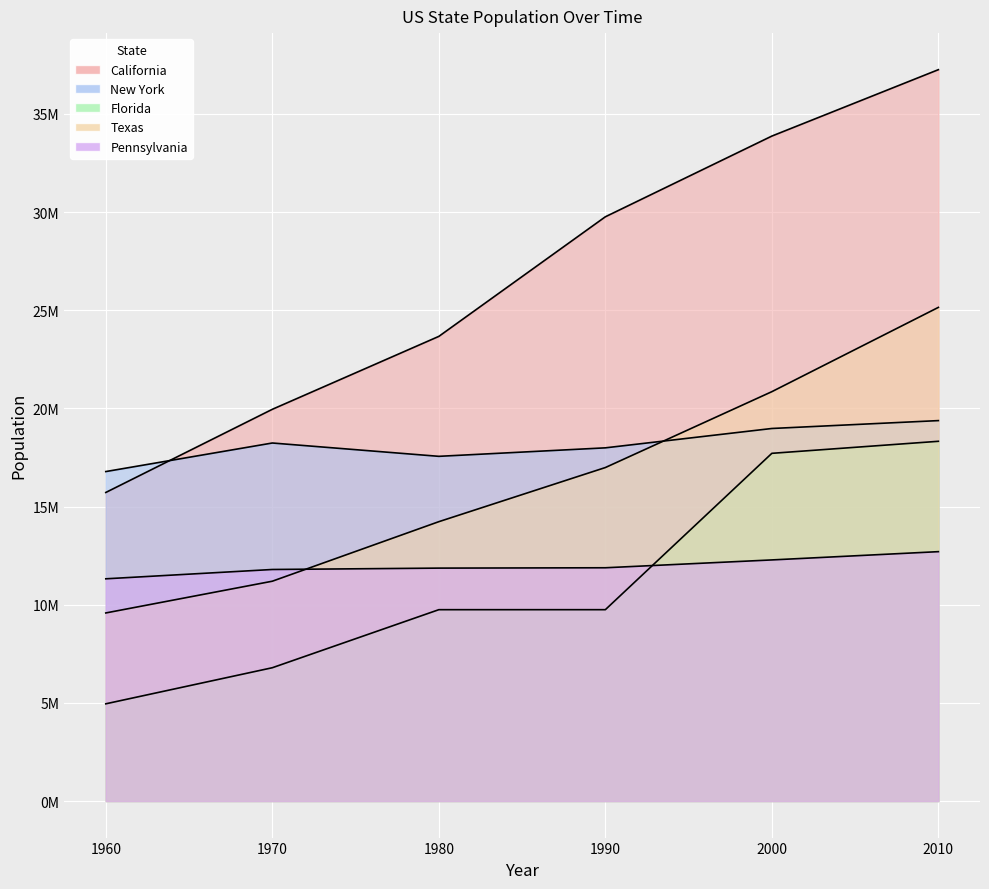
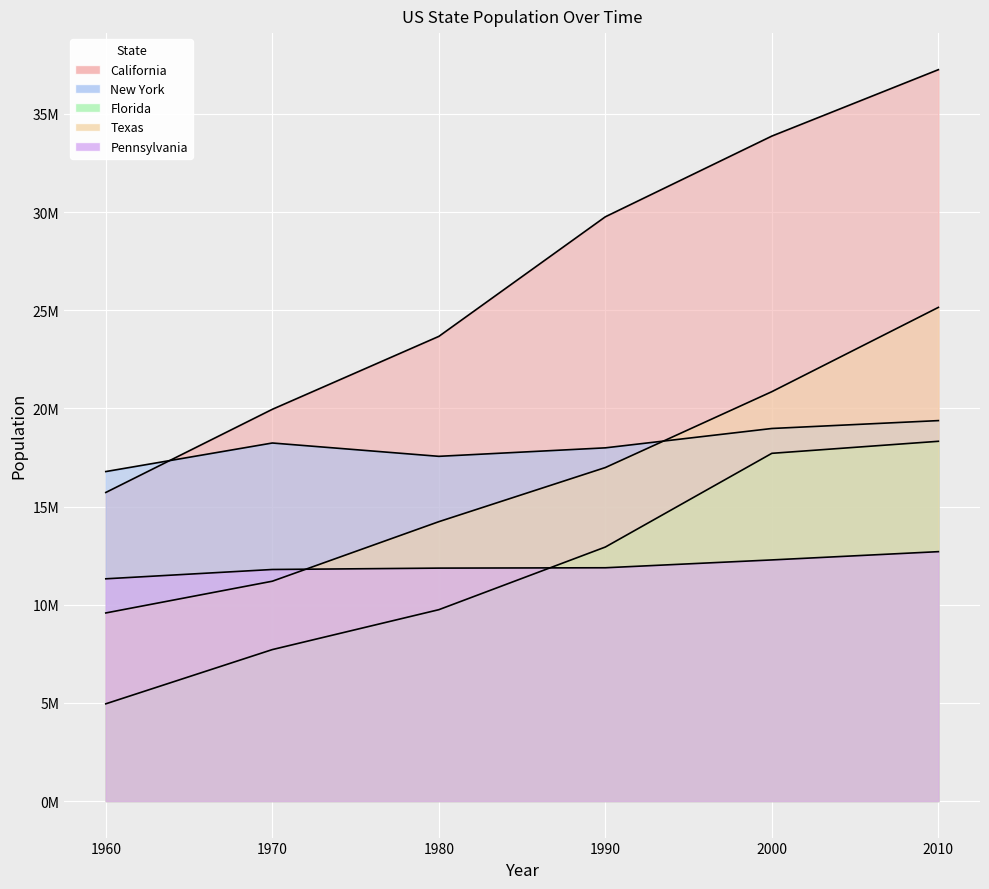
Florida, 1970: 6800000 -> 7700000
Florida, 1990: 9700000 -> 12900000
